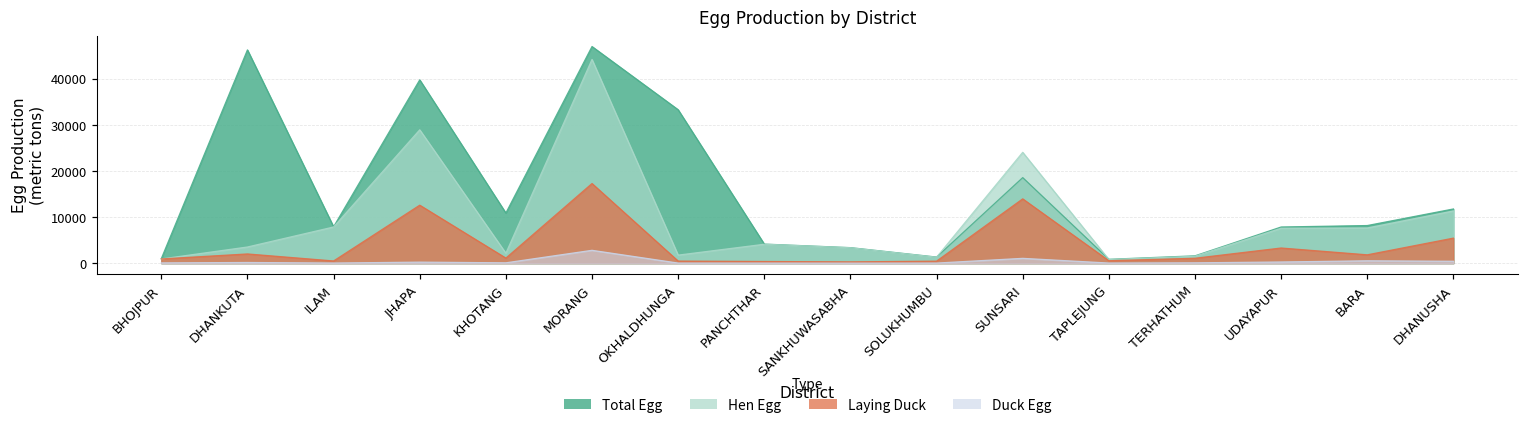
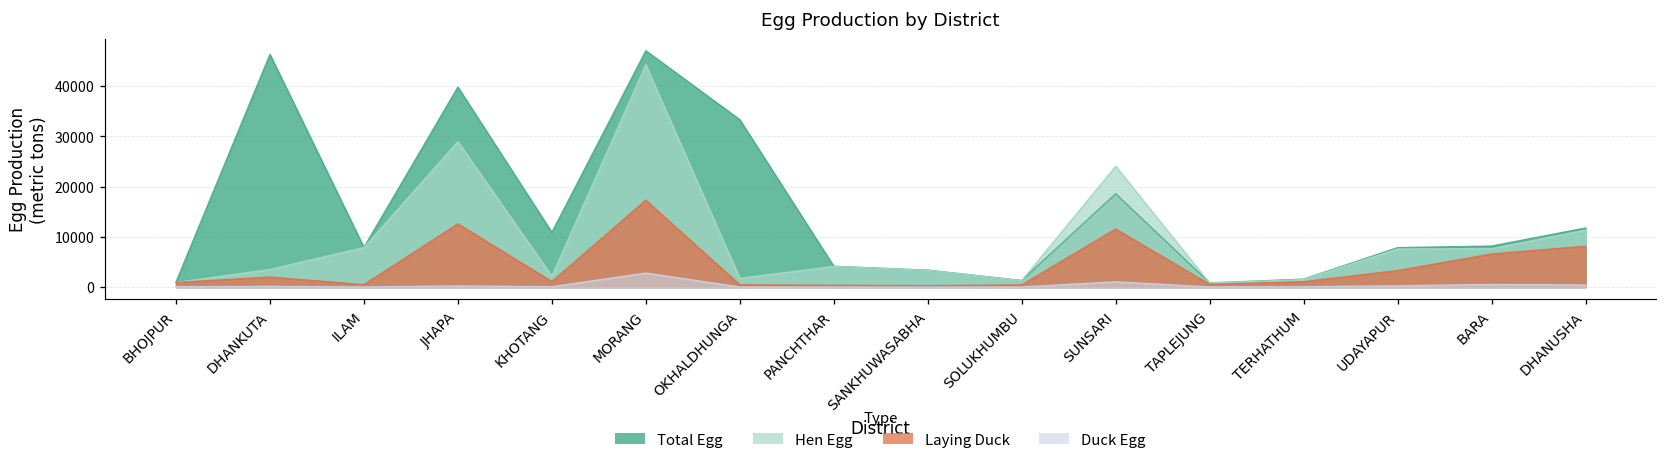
Laying Duck, SUNSARI: 14000 -> 12000
Laying Duck, BARA: 2000 -> 7000
Laying Duck, DHANUSHA: 5000 -> 8000
